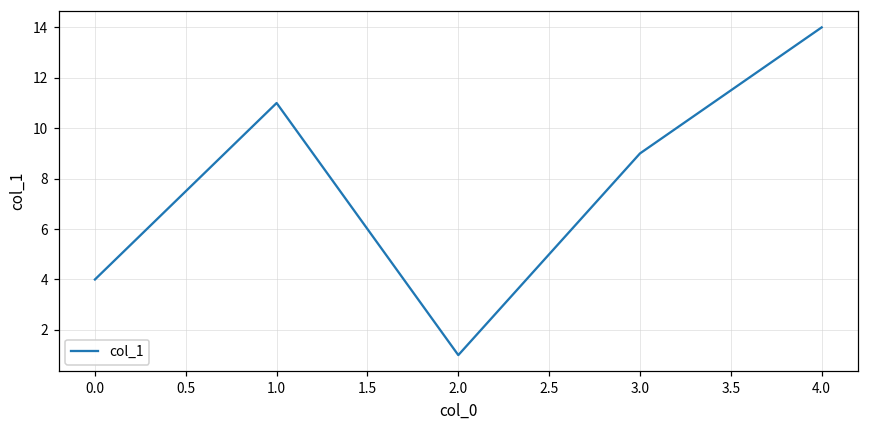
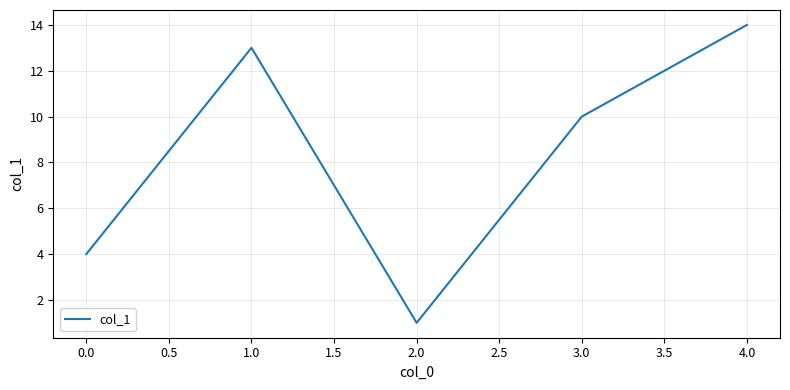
1.0: 11 -> 13
3.0: 9 -> 10
